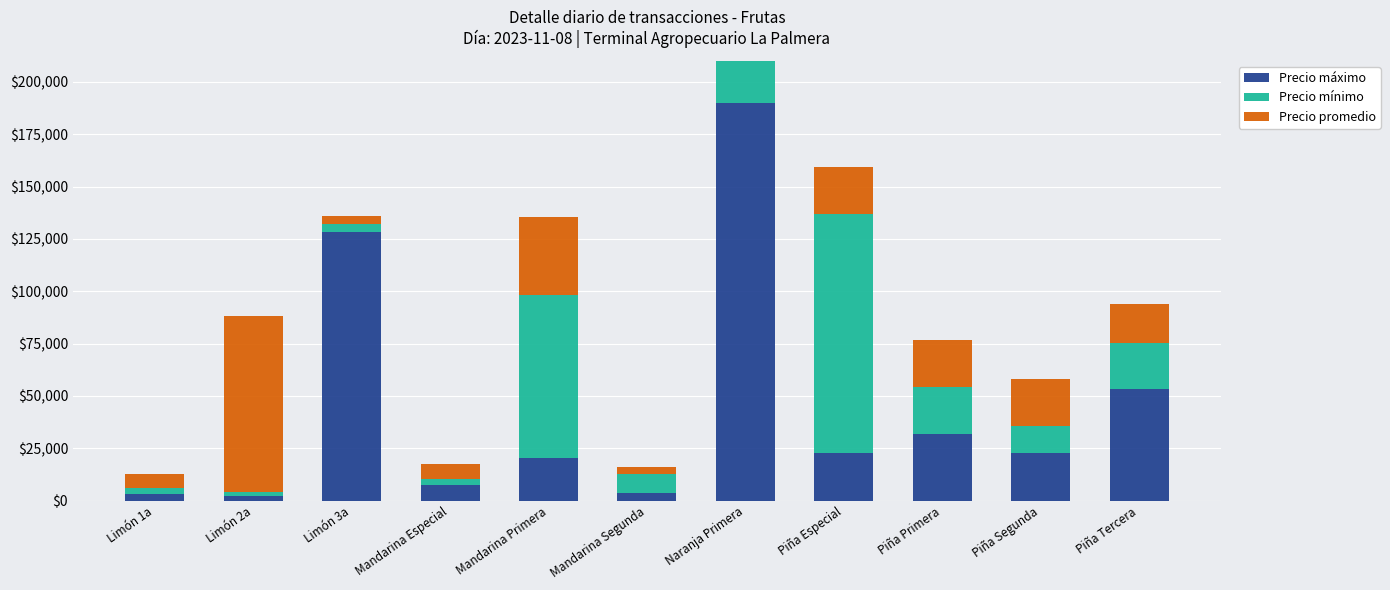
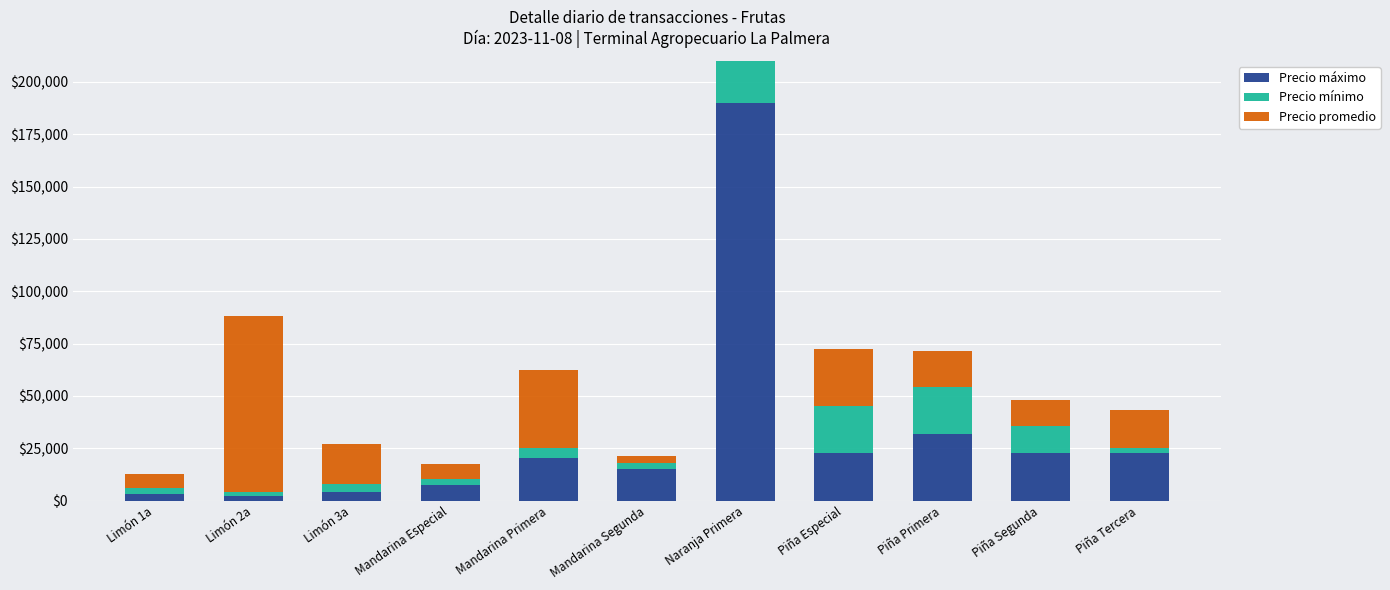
Precio máximo, Limón 3a: $128,000 -> $4,000
Precio promedio, Limón 3a: $4,000 -> $19,000
Precio mínimo, Mandarina Primera: $78,000 -> $5,000
Precio máximo, Mandarina Segunda: $4,000 -> $15,000
Precio mínimo, Mandarina Segunda: $9,000 -> $3,000
Precio mínimo, Piña Especial: $114,000 -> $22,000
Precio promedio, Piña Especial: $23,000 -> $27,000
Precio promedio, Piña Primera: $23,000 -> $17,000
Precio promedio, Piña Segunda: $23,000 -> $13,000
Precio máximo, Piña Tercera: $53,000 -> $23,000
Precio mínimo, Piña Tercera: $22,000 -> $2,000
